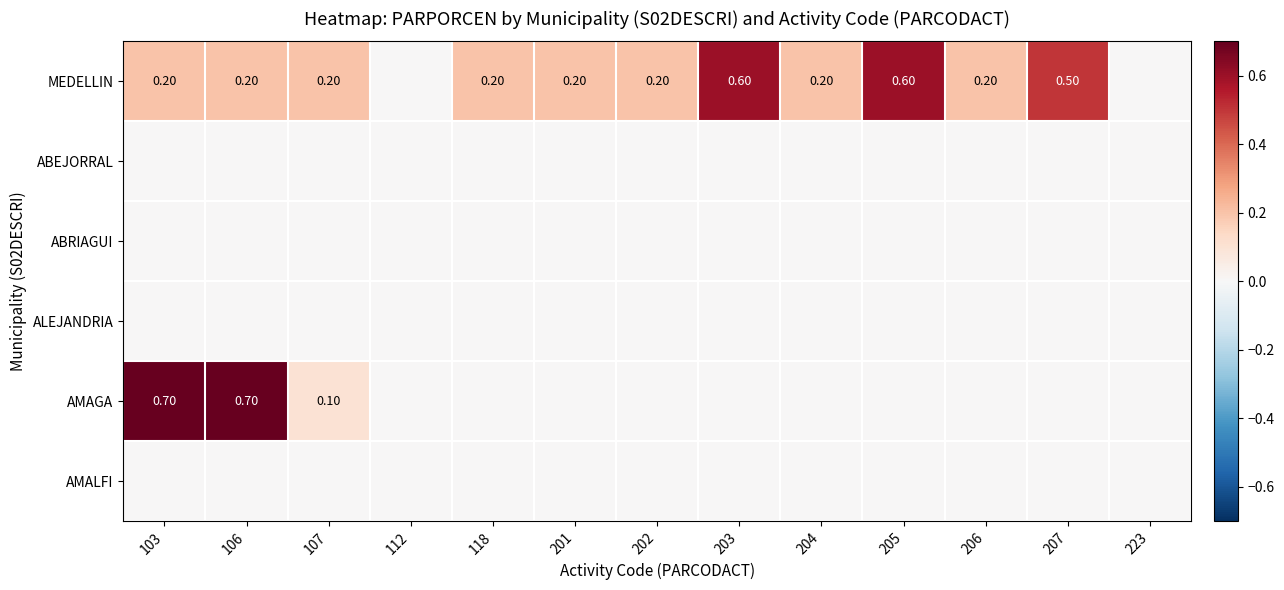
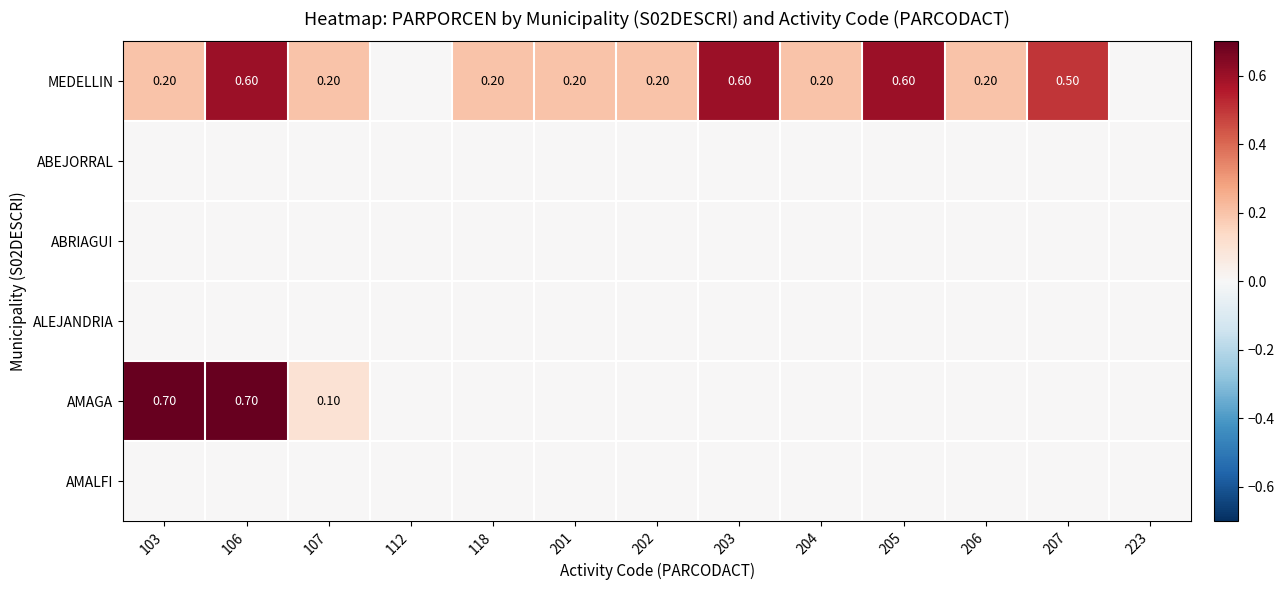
MEDELLIN, 106: 0.20 -> 0.60
